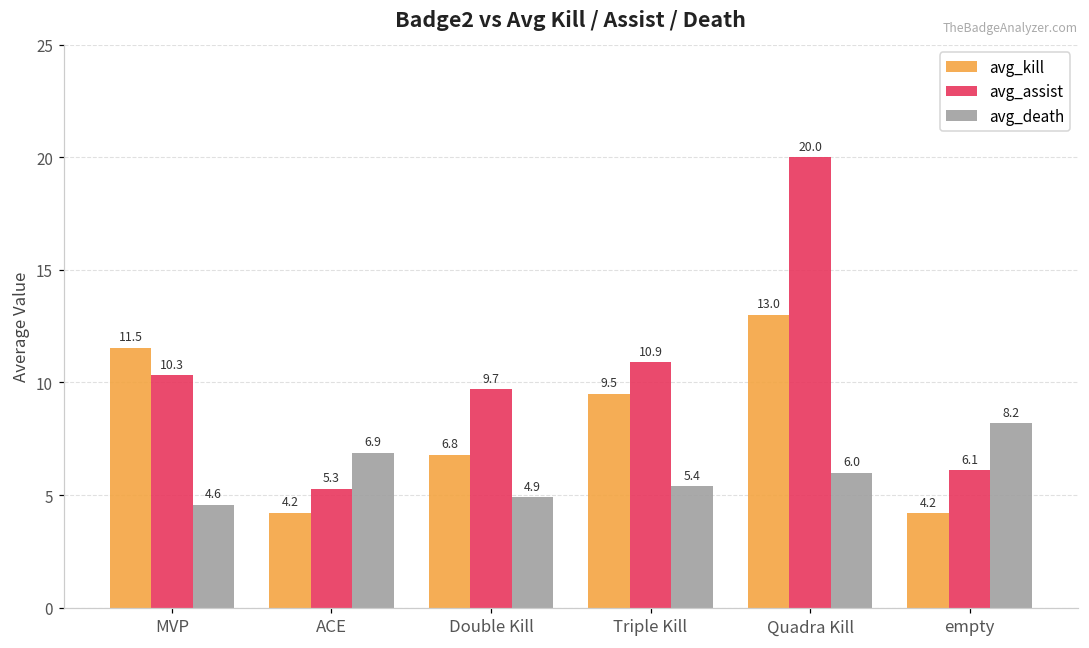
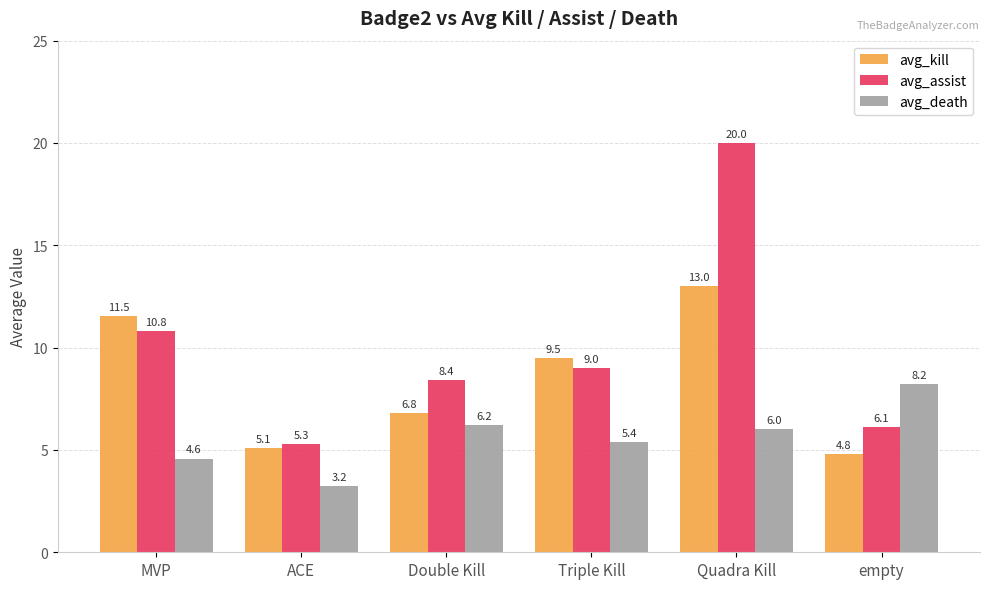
avg_assist, MVP: 10.3 -> 10.8
avg_kill, ACE: 4.2 -> 5.1
avg_death, ACE: 6.9 -> 3.2
avg_assist, Double Kill: 9.7 -> 8.4
avg_death, Double Kill: 4.9 -> 6.2
avg_assist, Triple Kill: 10.9 -> 9.0
avg_kill, empty: 4.2 -> 4.8
